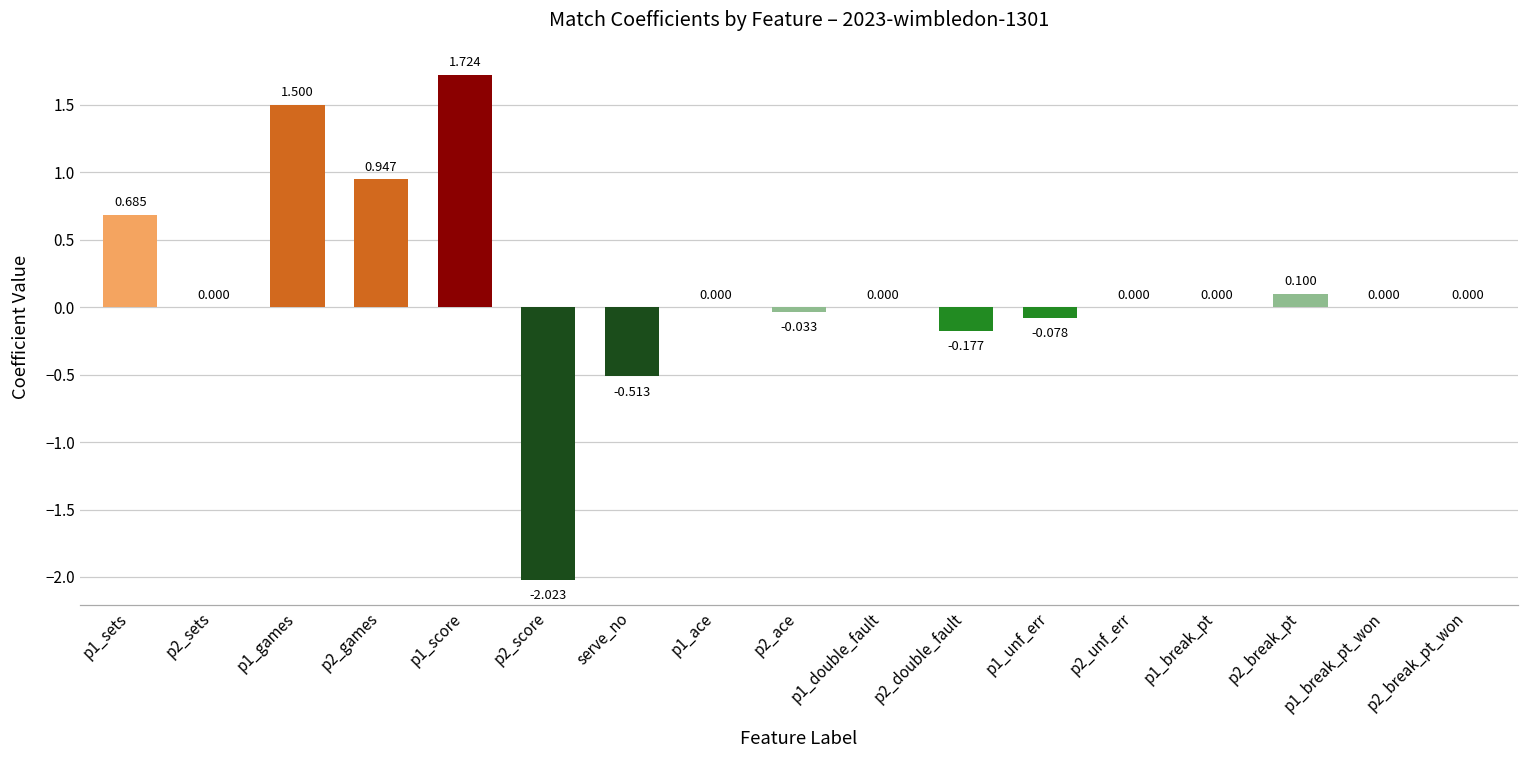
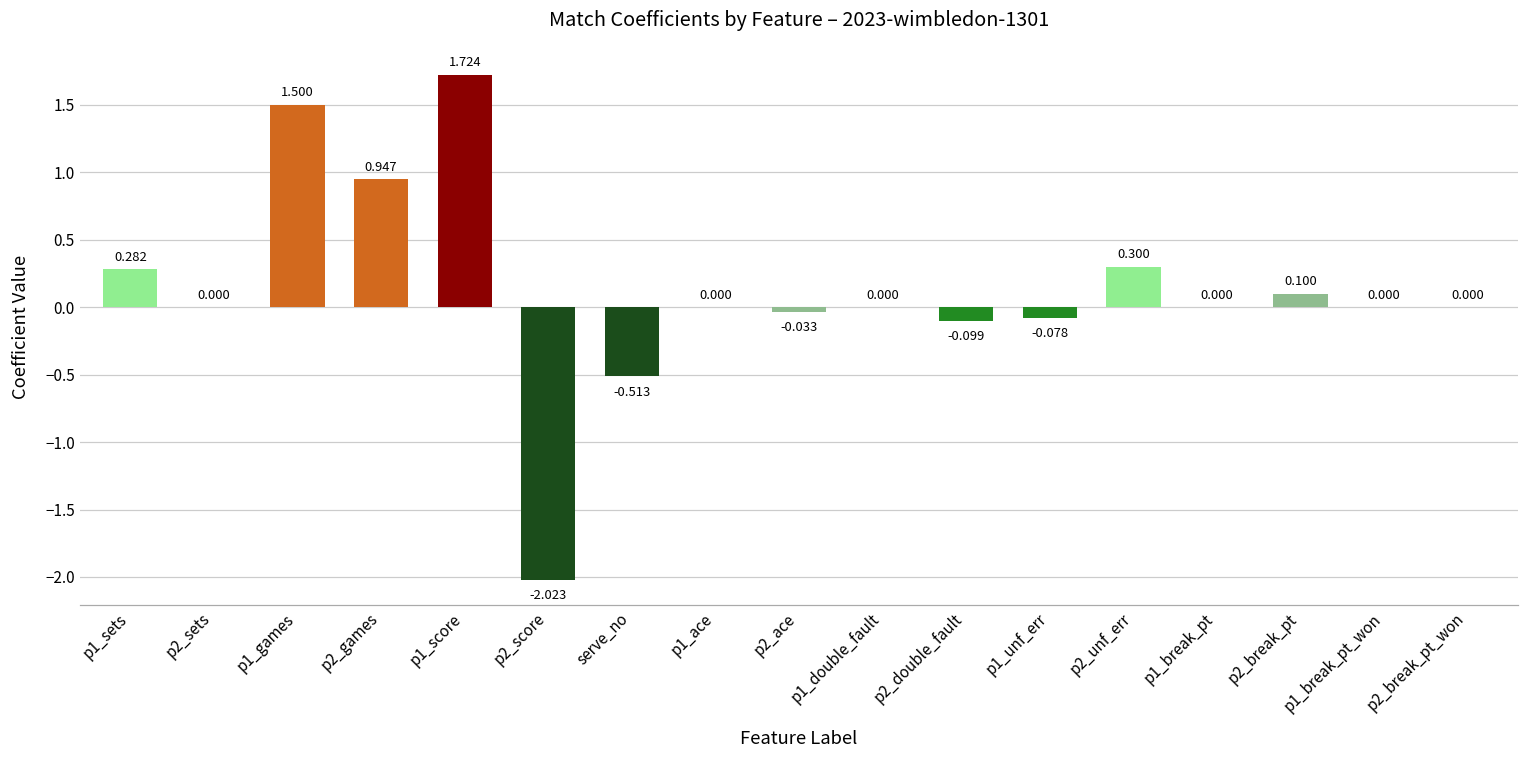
p1_sets: 0.685 -> 0.282
p2_double_fault: -0.177 -> -0.099
p2_unf_err: 0.000 -> 0.300
